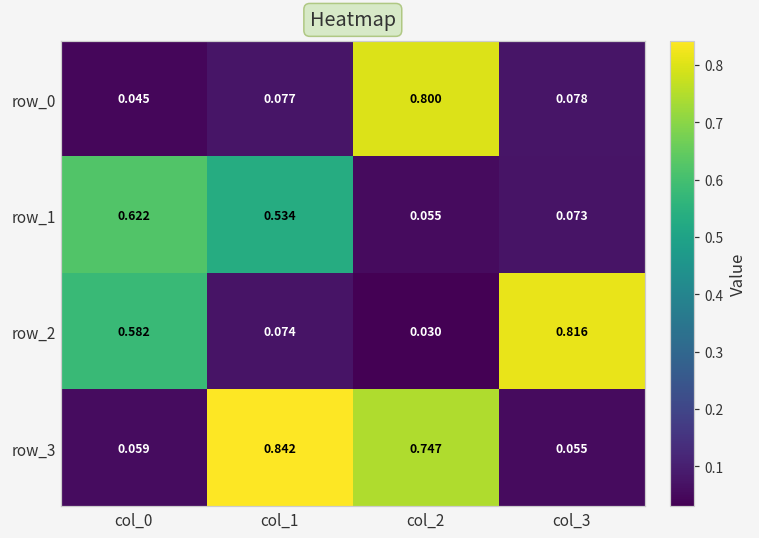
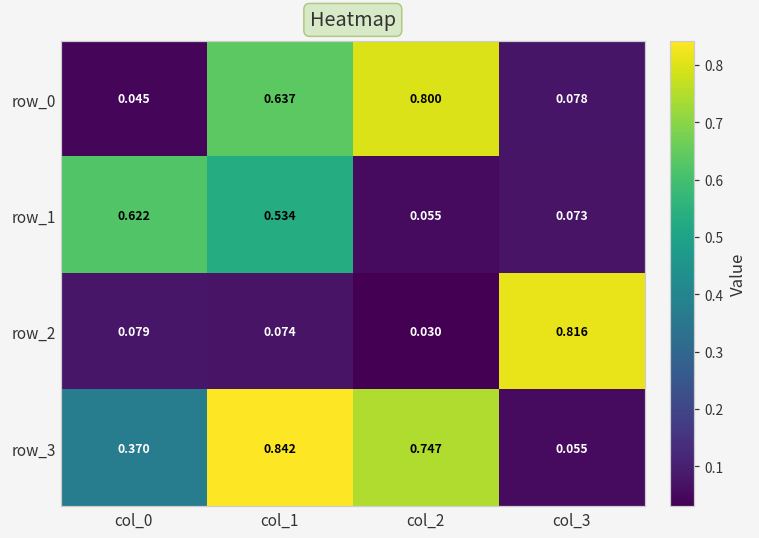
row_0, col_1: 0.077 -> 0.637
row_2, col_0: 0.582 -> 0.079
row_3, col_0: 0.059 -> 0.370
